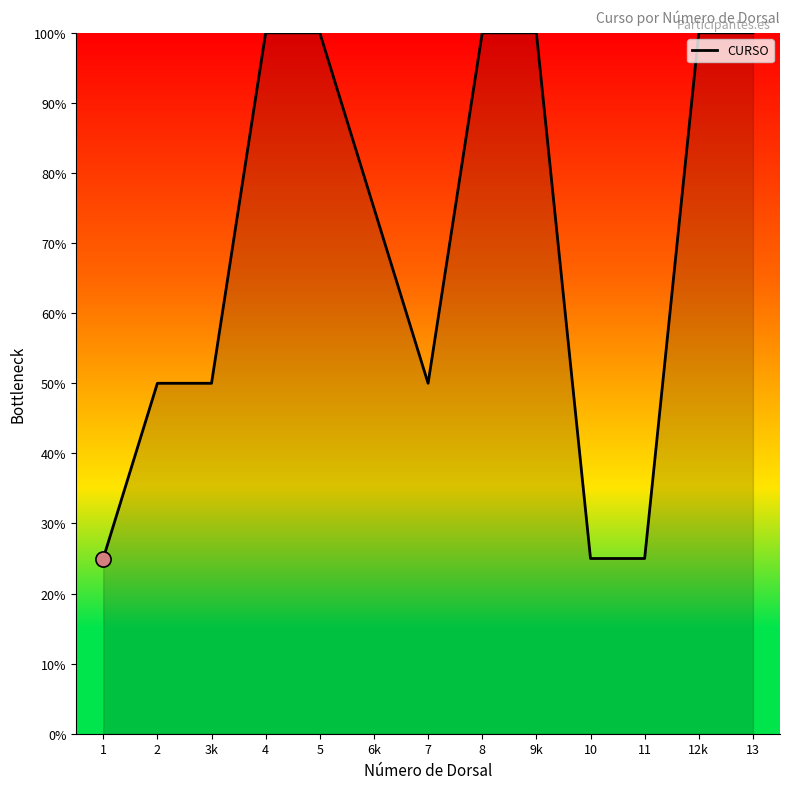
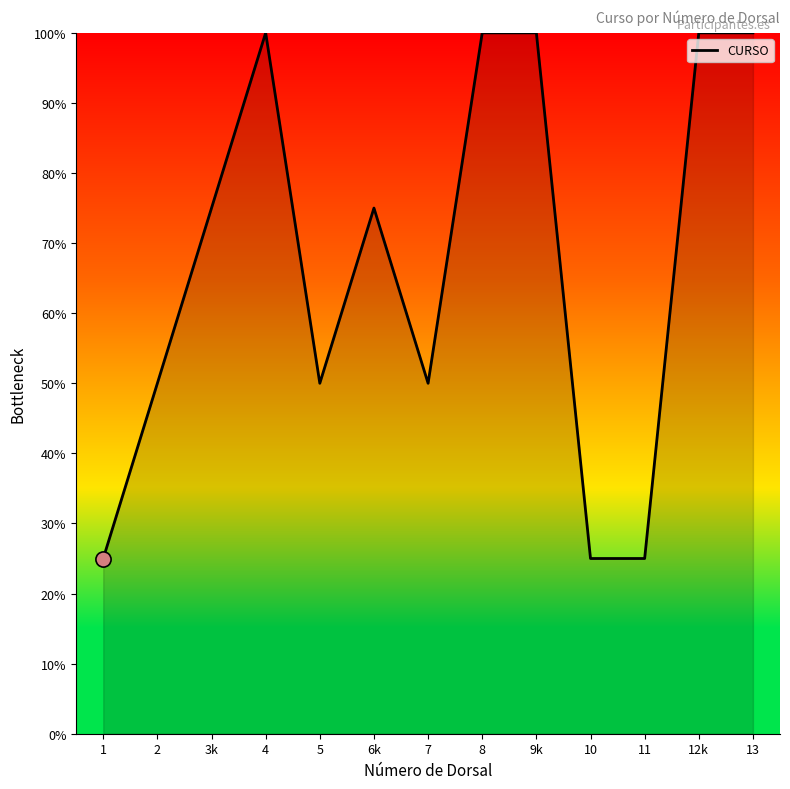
CURSO, 3k: 50% -> 75%
CURSO, 5: 100% -> 50%
